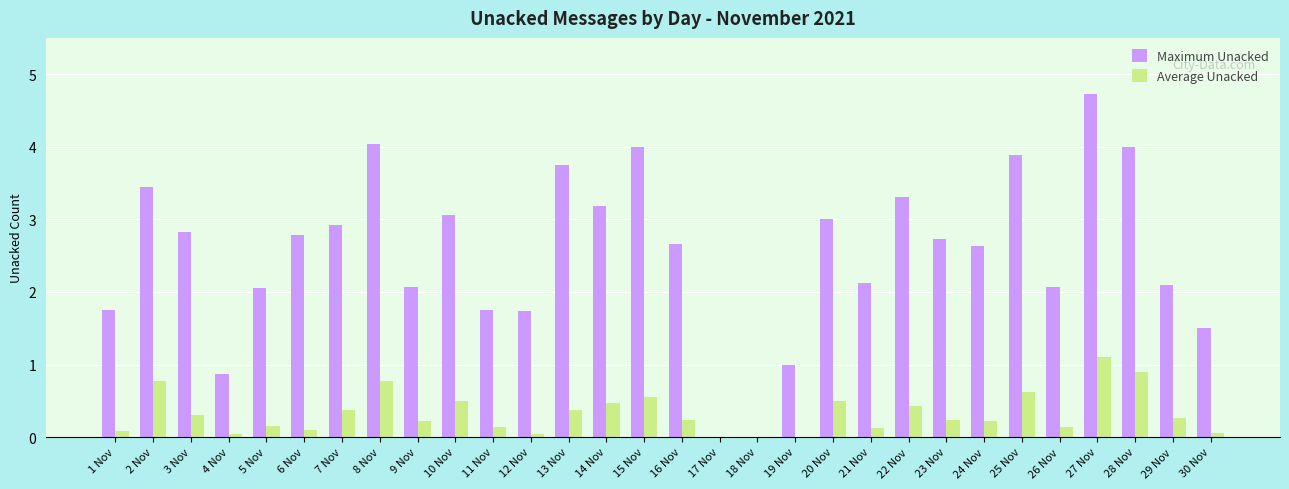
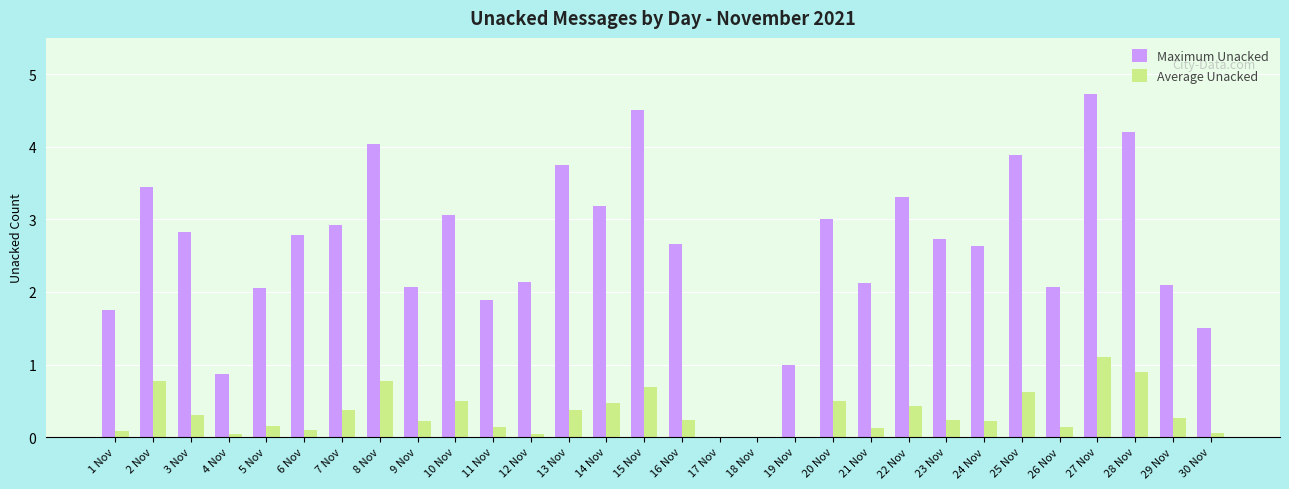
Maximum Unacked, 11 Nov: 1.8 -> 1.9
Maximum Unacked, 12 Nov: 1.7 -> 2.1
Maximum Unacked, 15 Nov: 4.0 -> 4.5
Average Unacked, 15 Nov: 0.6 -> 0.7
Maximum Unacked, 28 Nov: 4.0 -> 4.2
